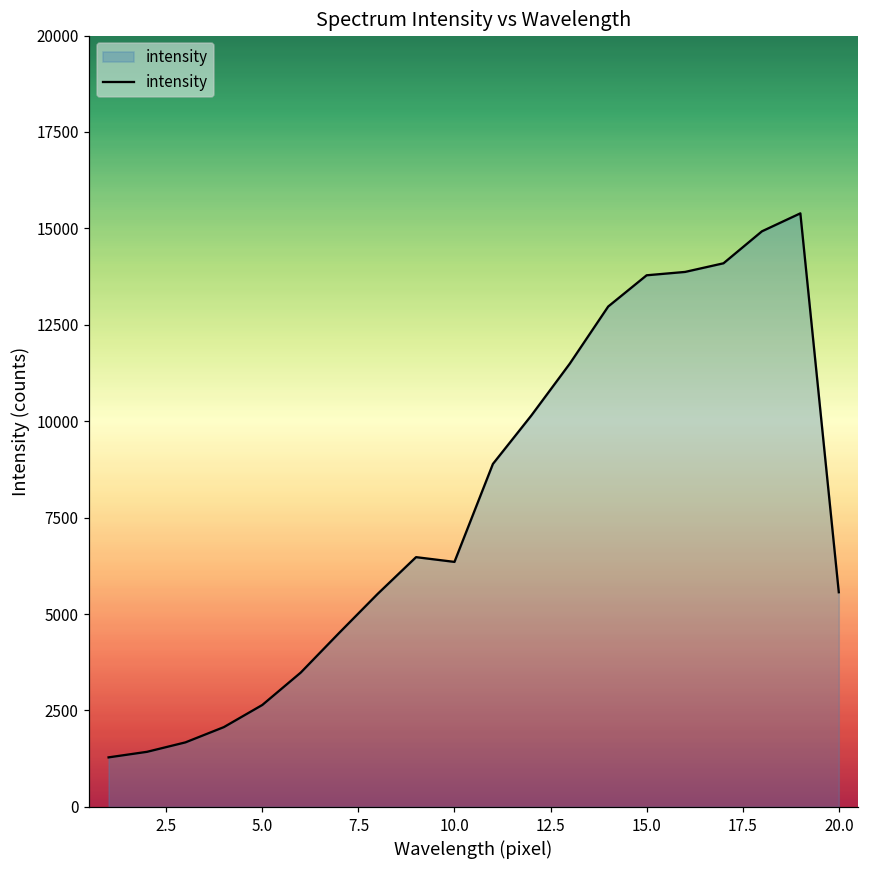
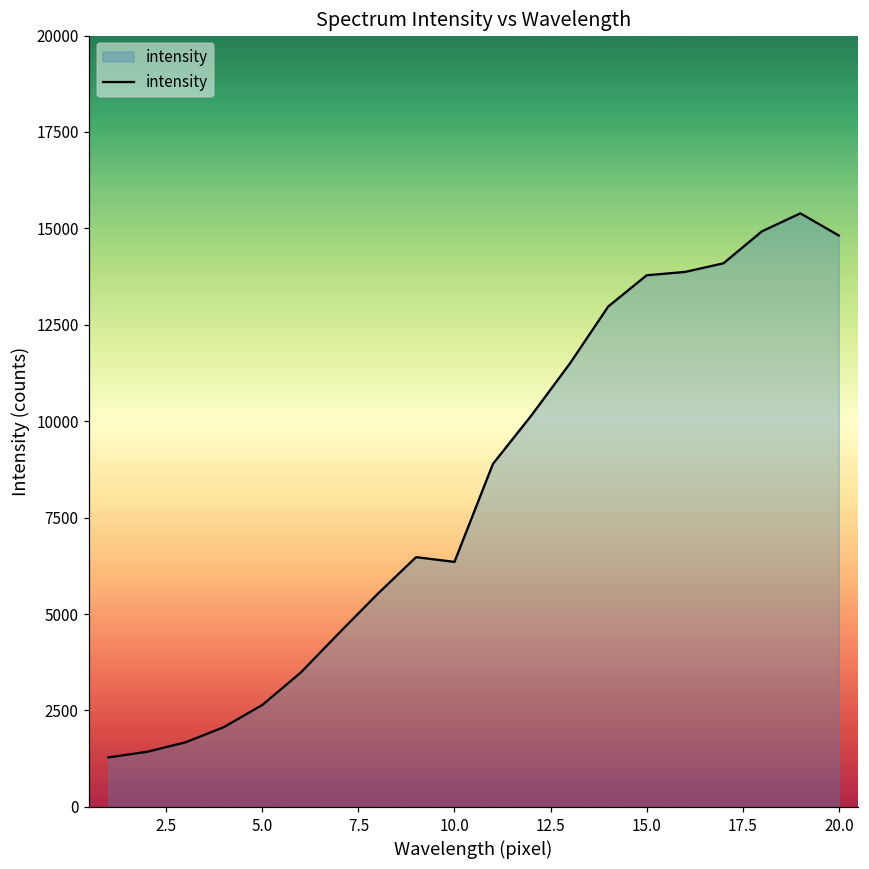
20.0: 5600 -> 14800
